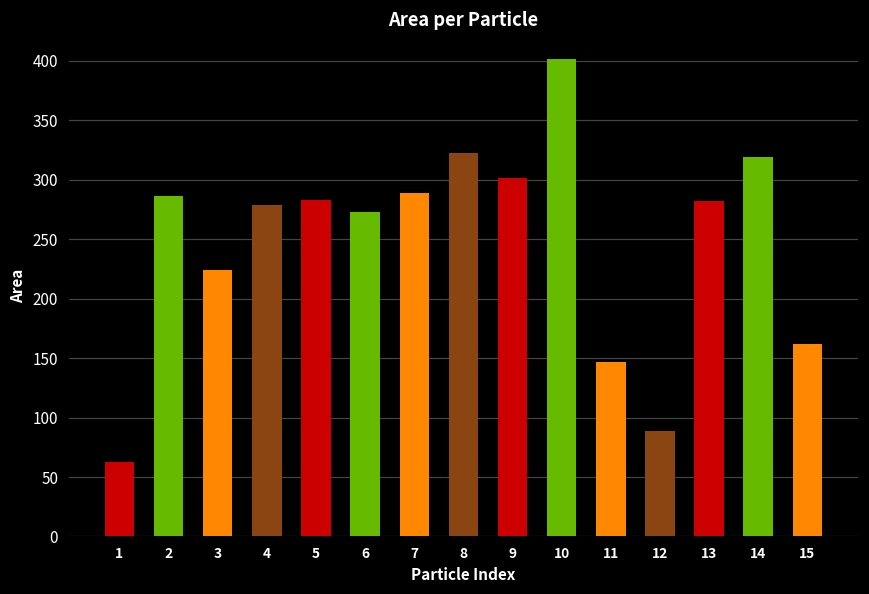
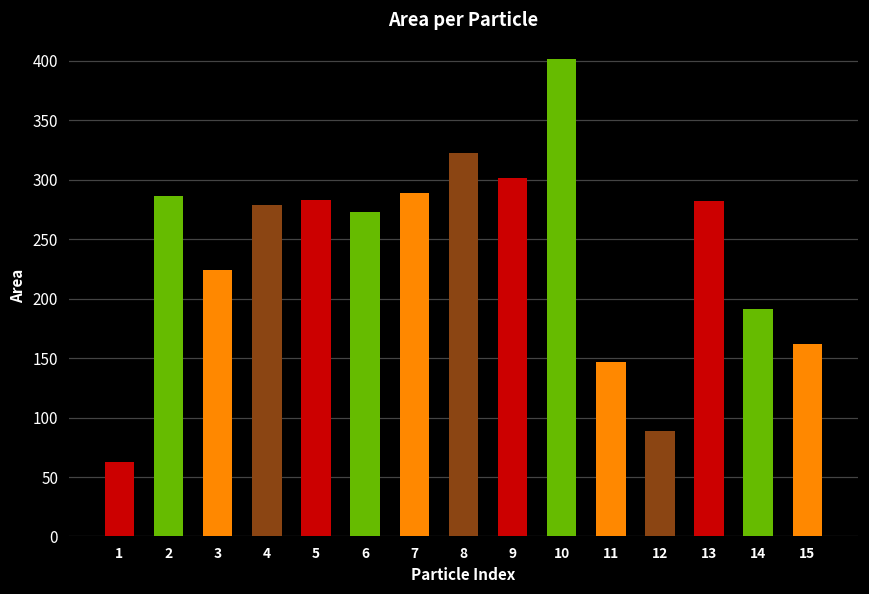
14: 319 -> 191
